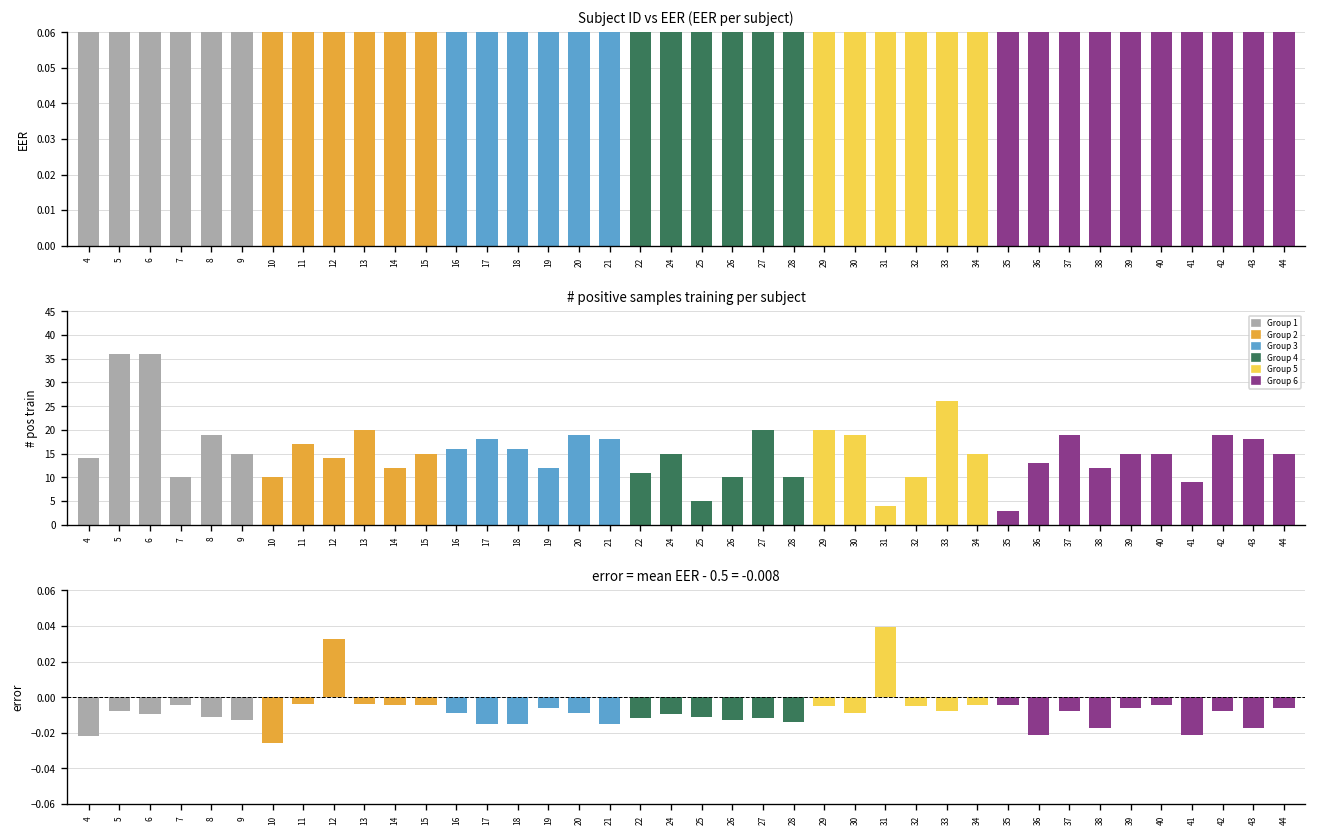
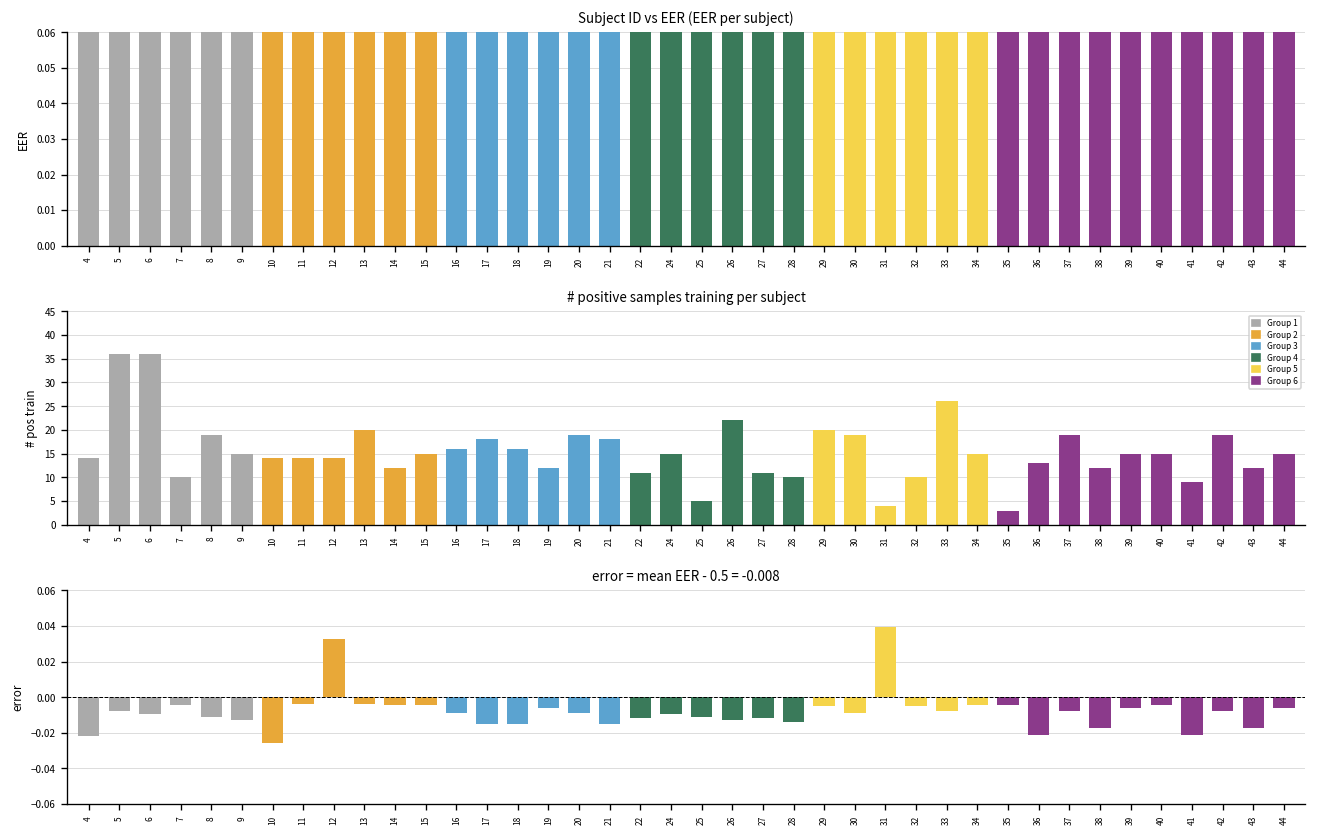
# positive samples training per subject, 10: 10 -> 14
# positive samples training per subject, 11: 17 -> 14
# positive samples training per subject, 26: 10 -> 22
# positive samples training per subject, 27: 20 -> 11
# positive samples training per subject, 43: 18 -> 12
